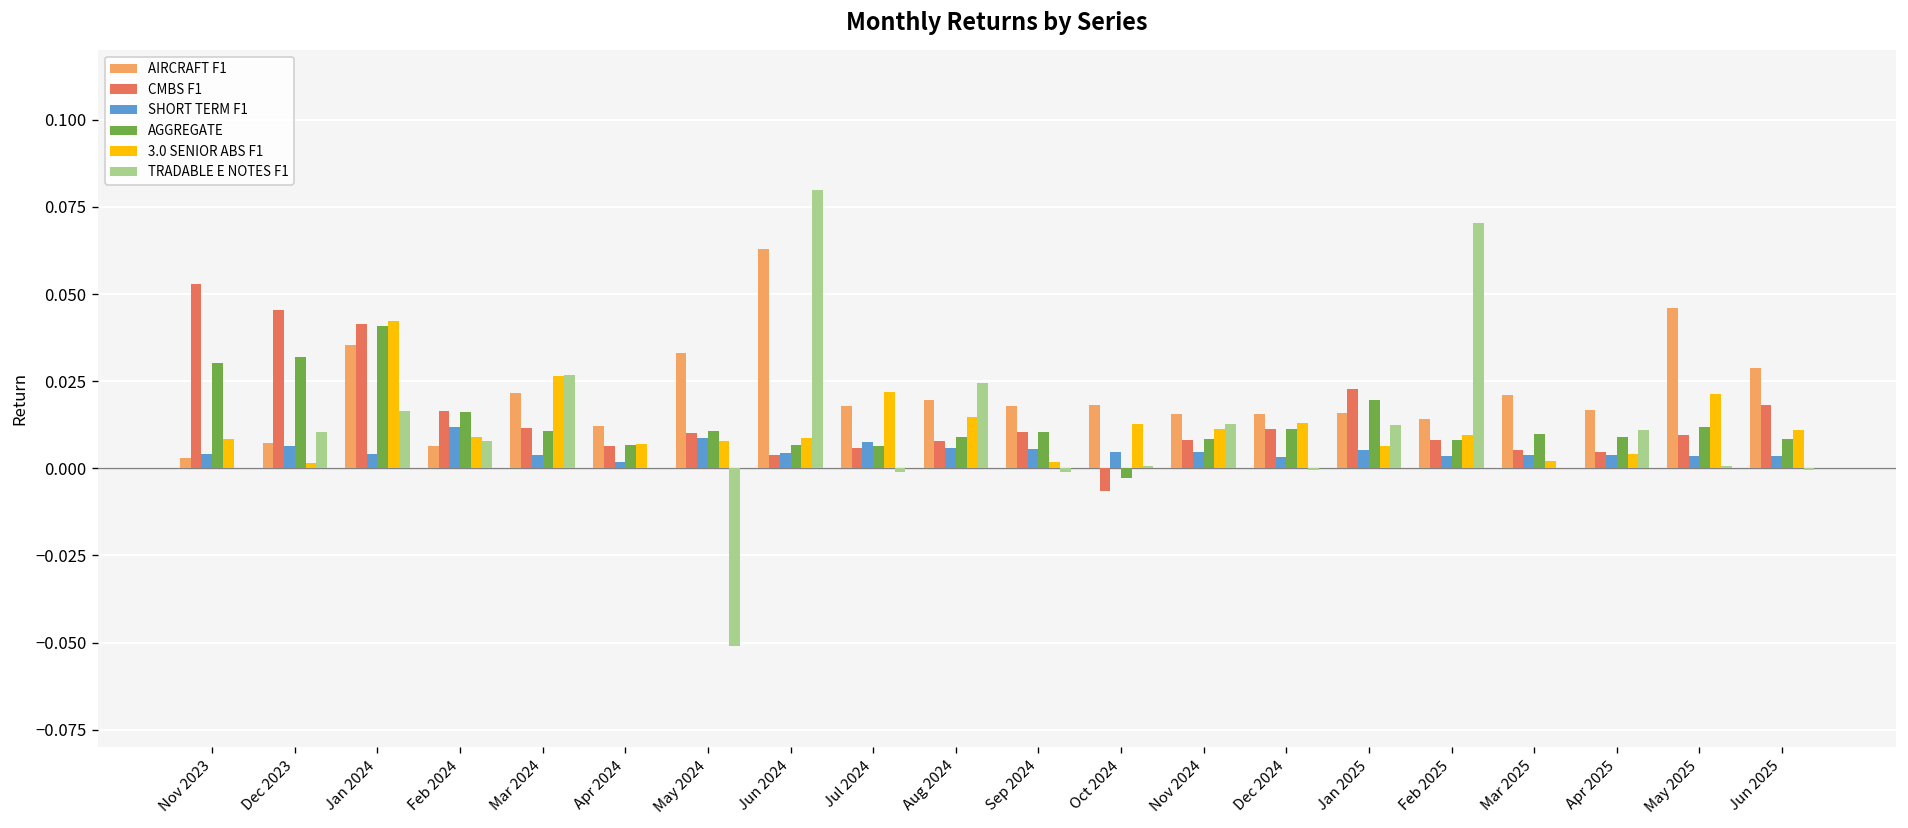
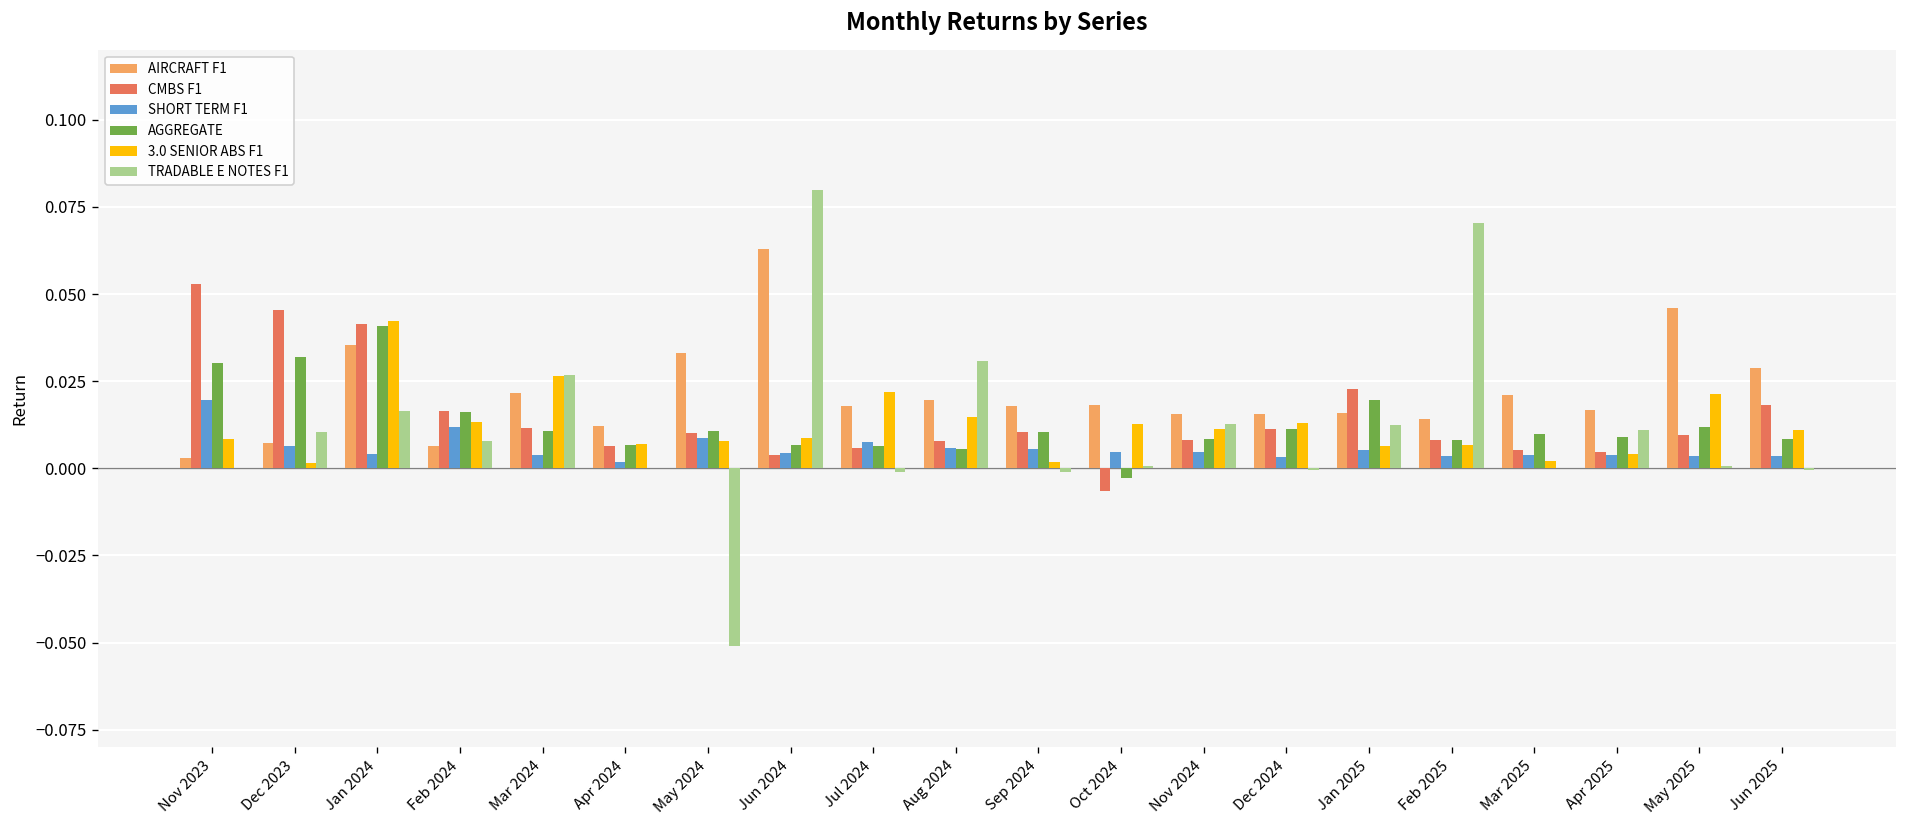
SHORT TERM F1, Nov 2023: 0.004 -> 0.020
3.0 SENIOR ABS F1, Feb 2024: 0.009 -> 0.013
AGGREGATE, Aug 2024: 0.009 -> 0.005
TRADABLE E NOTES F1, Aug 2024: 0.024 -> 0.031
3.0 SENIOR ABS F1, Feb 2025: 0.010 -> 0.007
